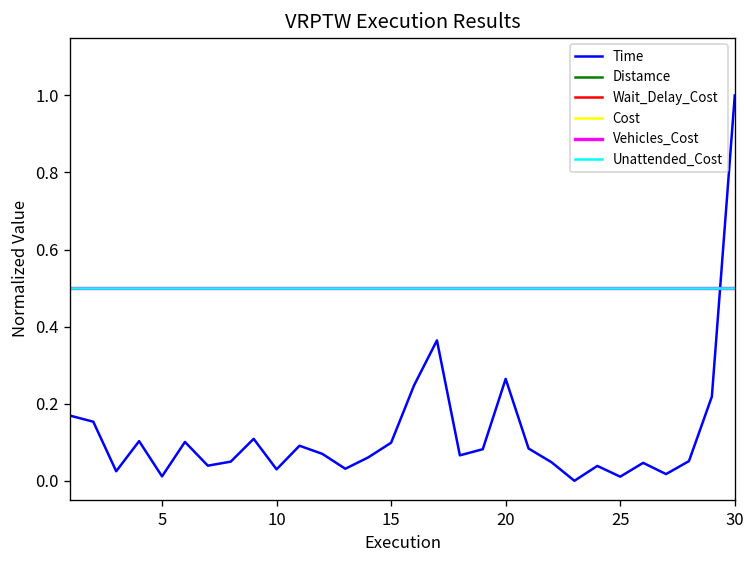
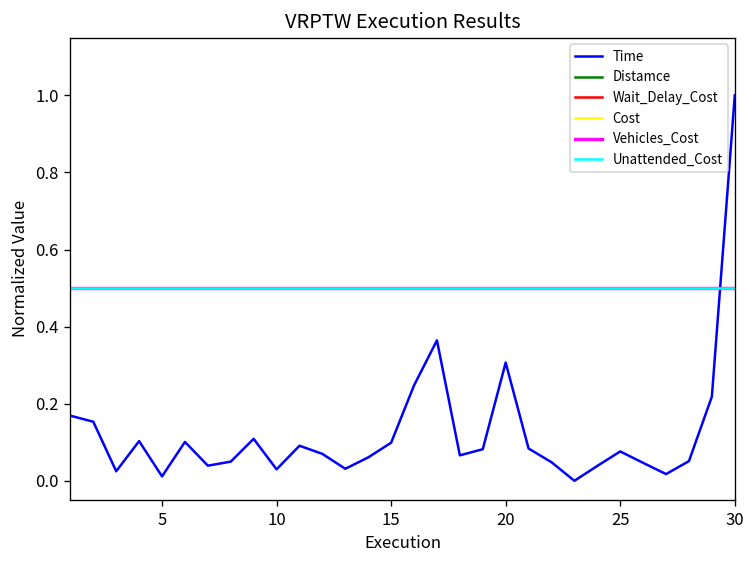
Time, 20: 0.26 -> 0.31
Time, 25: 0.01 -> 0.08
